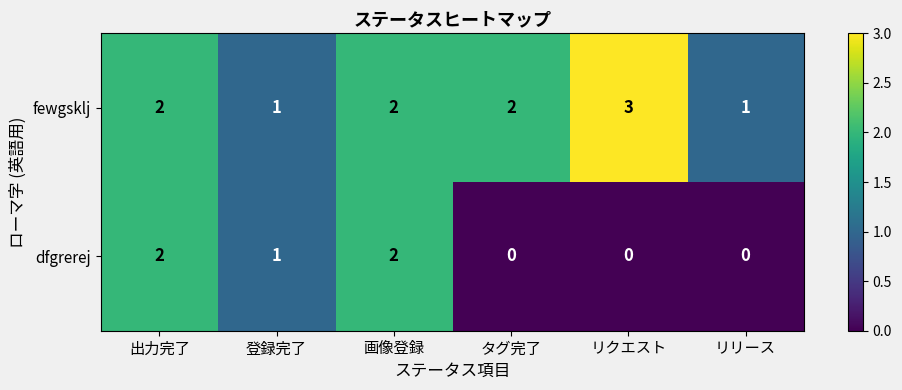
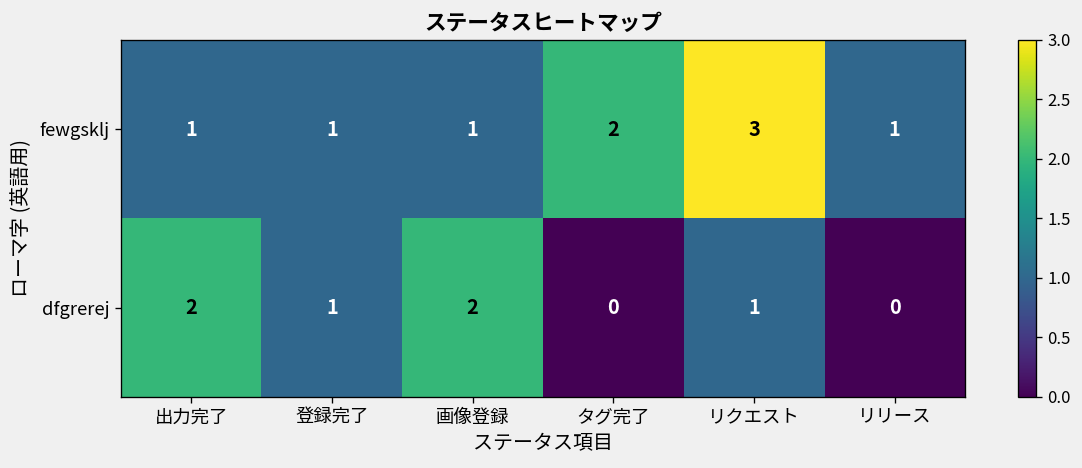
fewgsklj, 出力完了: 2 -> 1
fewgsklj, 画像登録: 2 -> 1
dfgrerej, リクエスト: 0 -> 1
